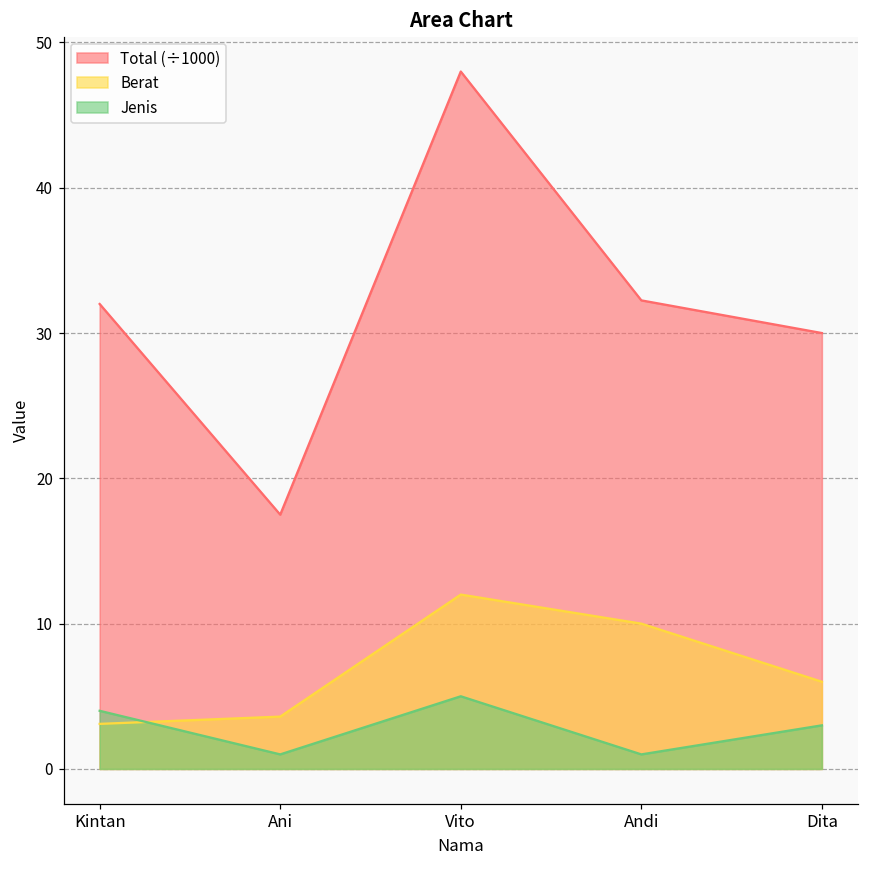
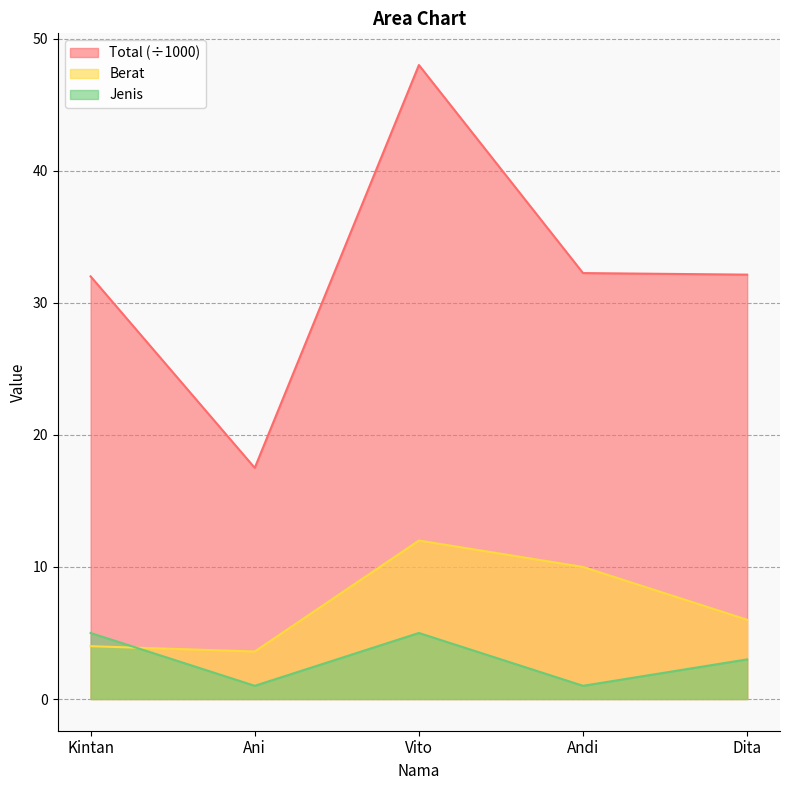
Berat, Kintan: 3.1 -> 4.0
Jenis, Kintan: 4 -> 5
Total (÷1000), Dita: 30.0 -> 32.1
